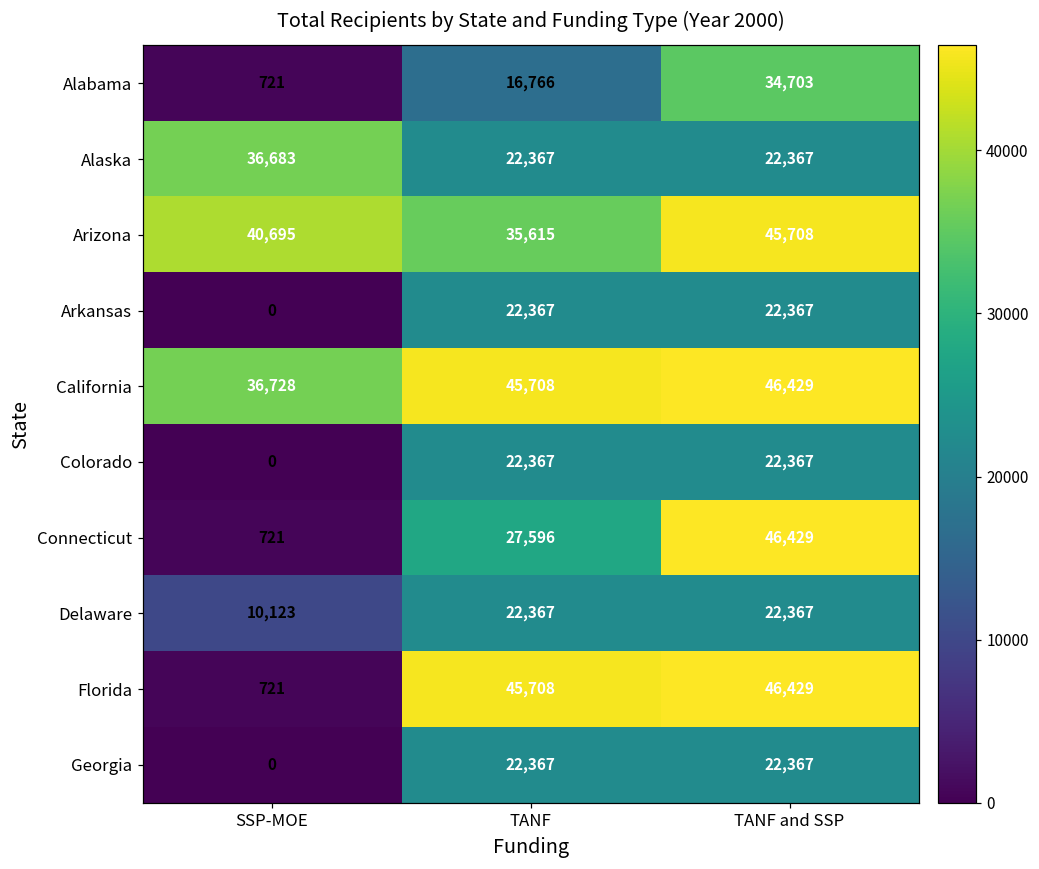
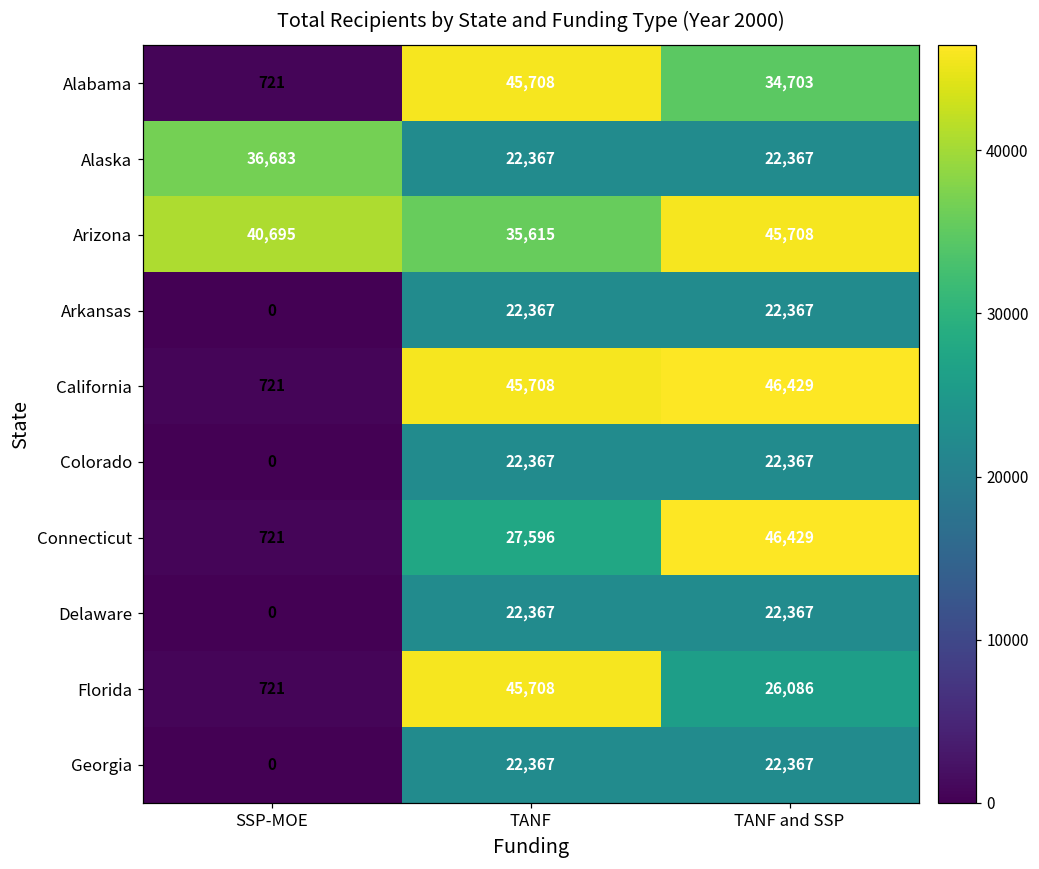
Alabama, TANF: 16,766 -> 45,708
California, SSP-MOE: 36,728 -> 721
Delaware, SSP-MOE: 10,123 -> 0
Florida, TANF and SSP: 46,429 -> 26,086
